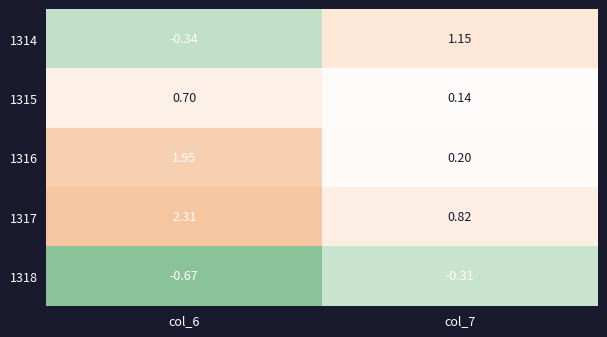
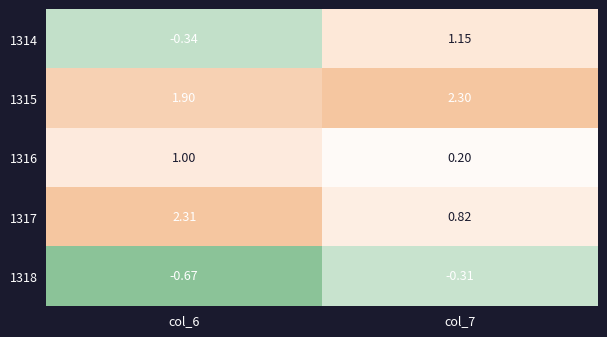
1315, col_6: 0.70 -> 1.90
1315, col_7: 0.14 -> 2.30
1316, col_6: 1.95 -> 1.00
